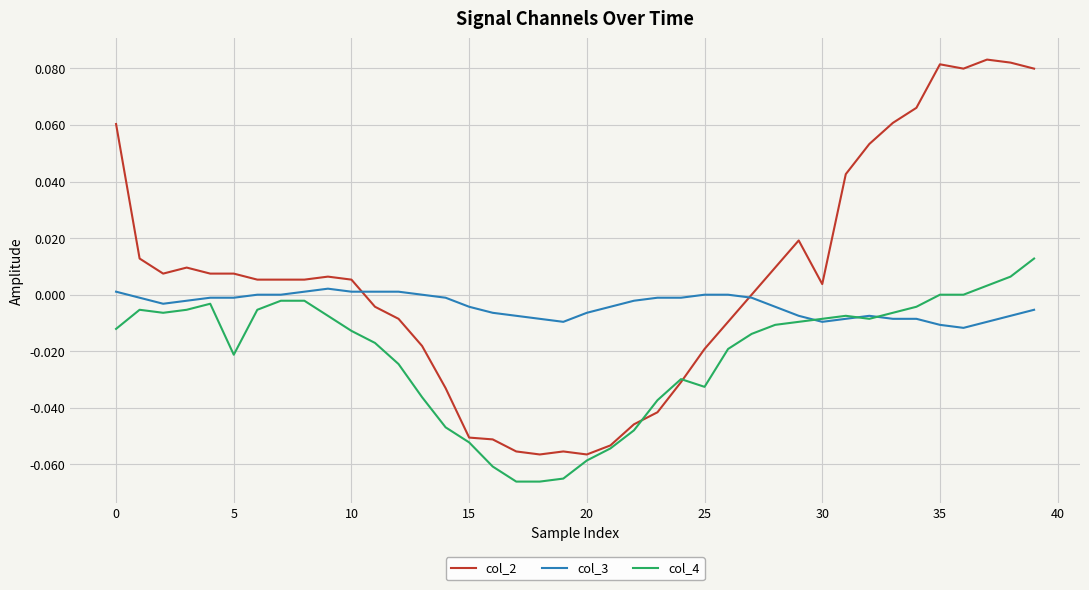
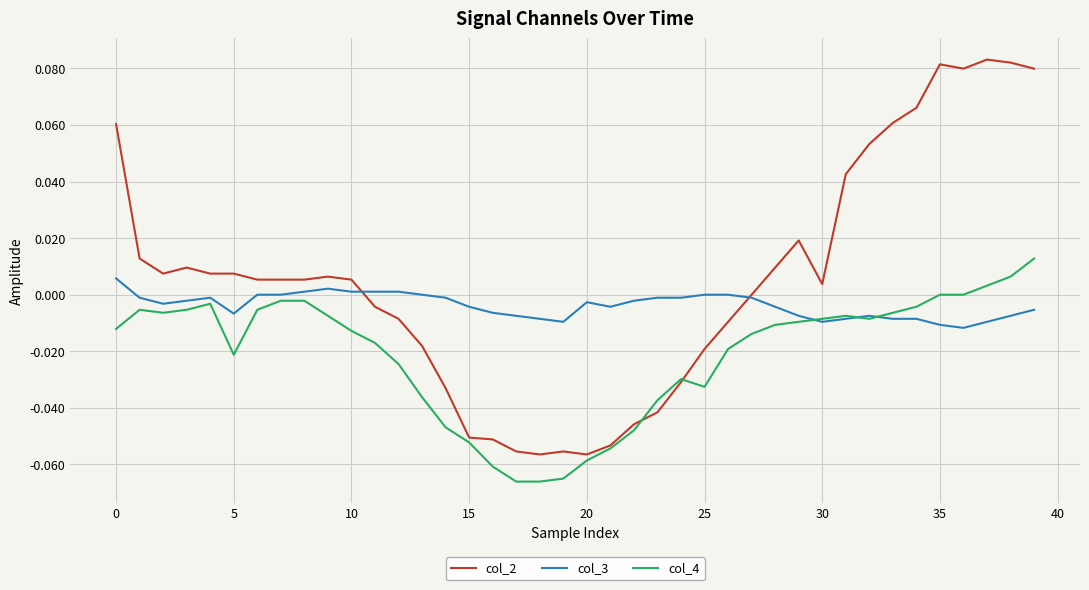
col_3, 0: 0.001 -> 0.006
col_3, 5: -0.001 -> -0.007
col_3, 20: -0.006 -> -0.003
